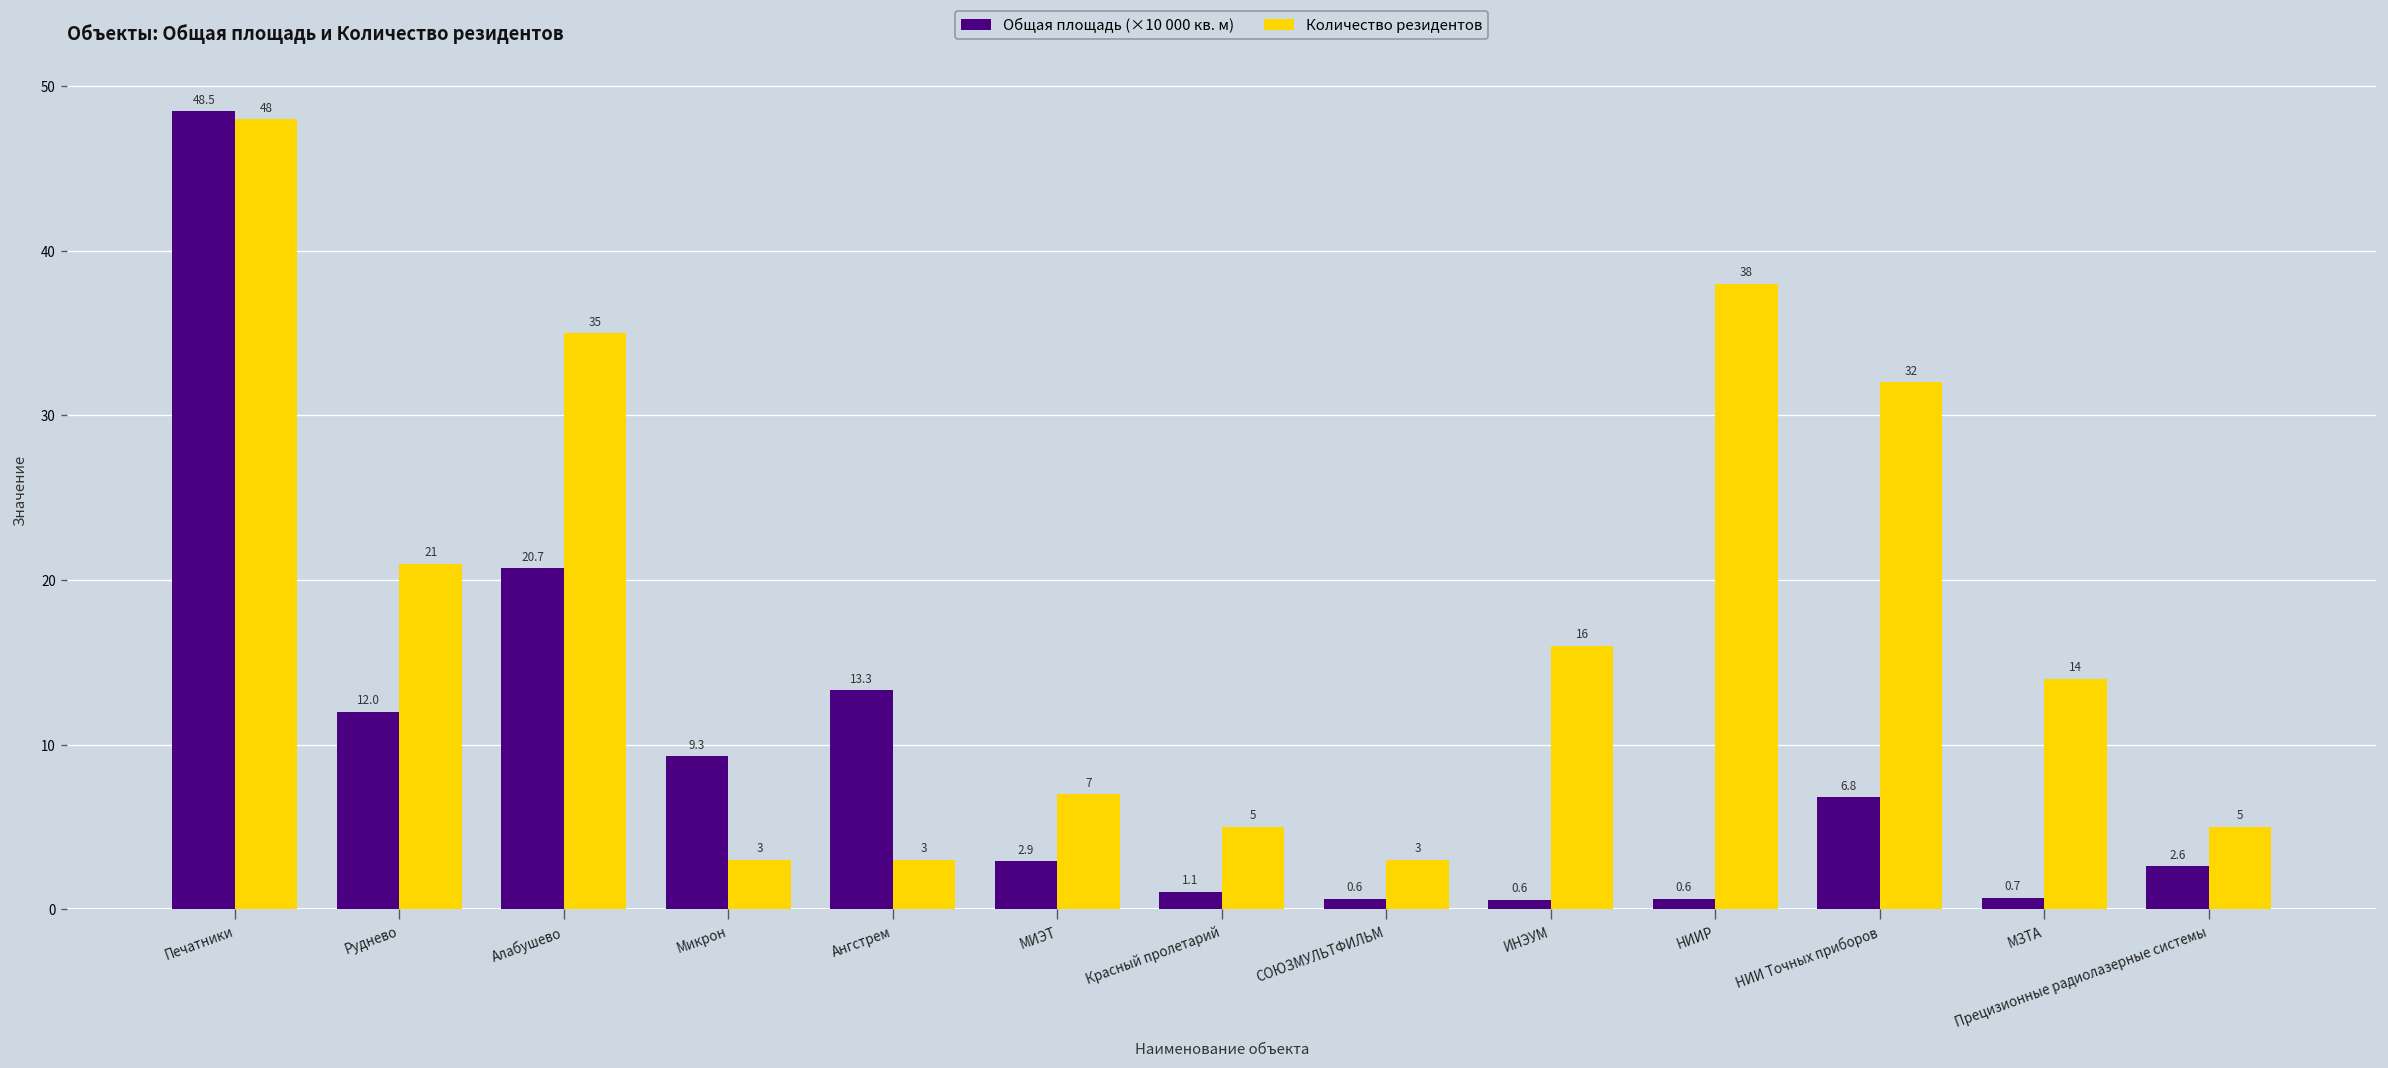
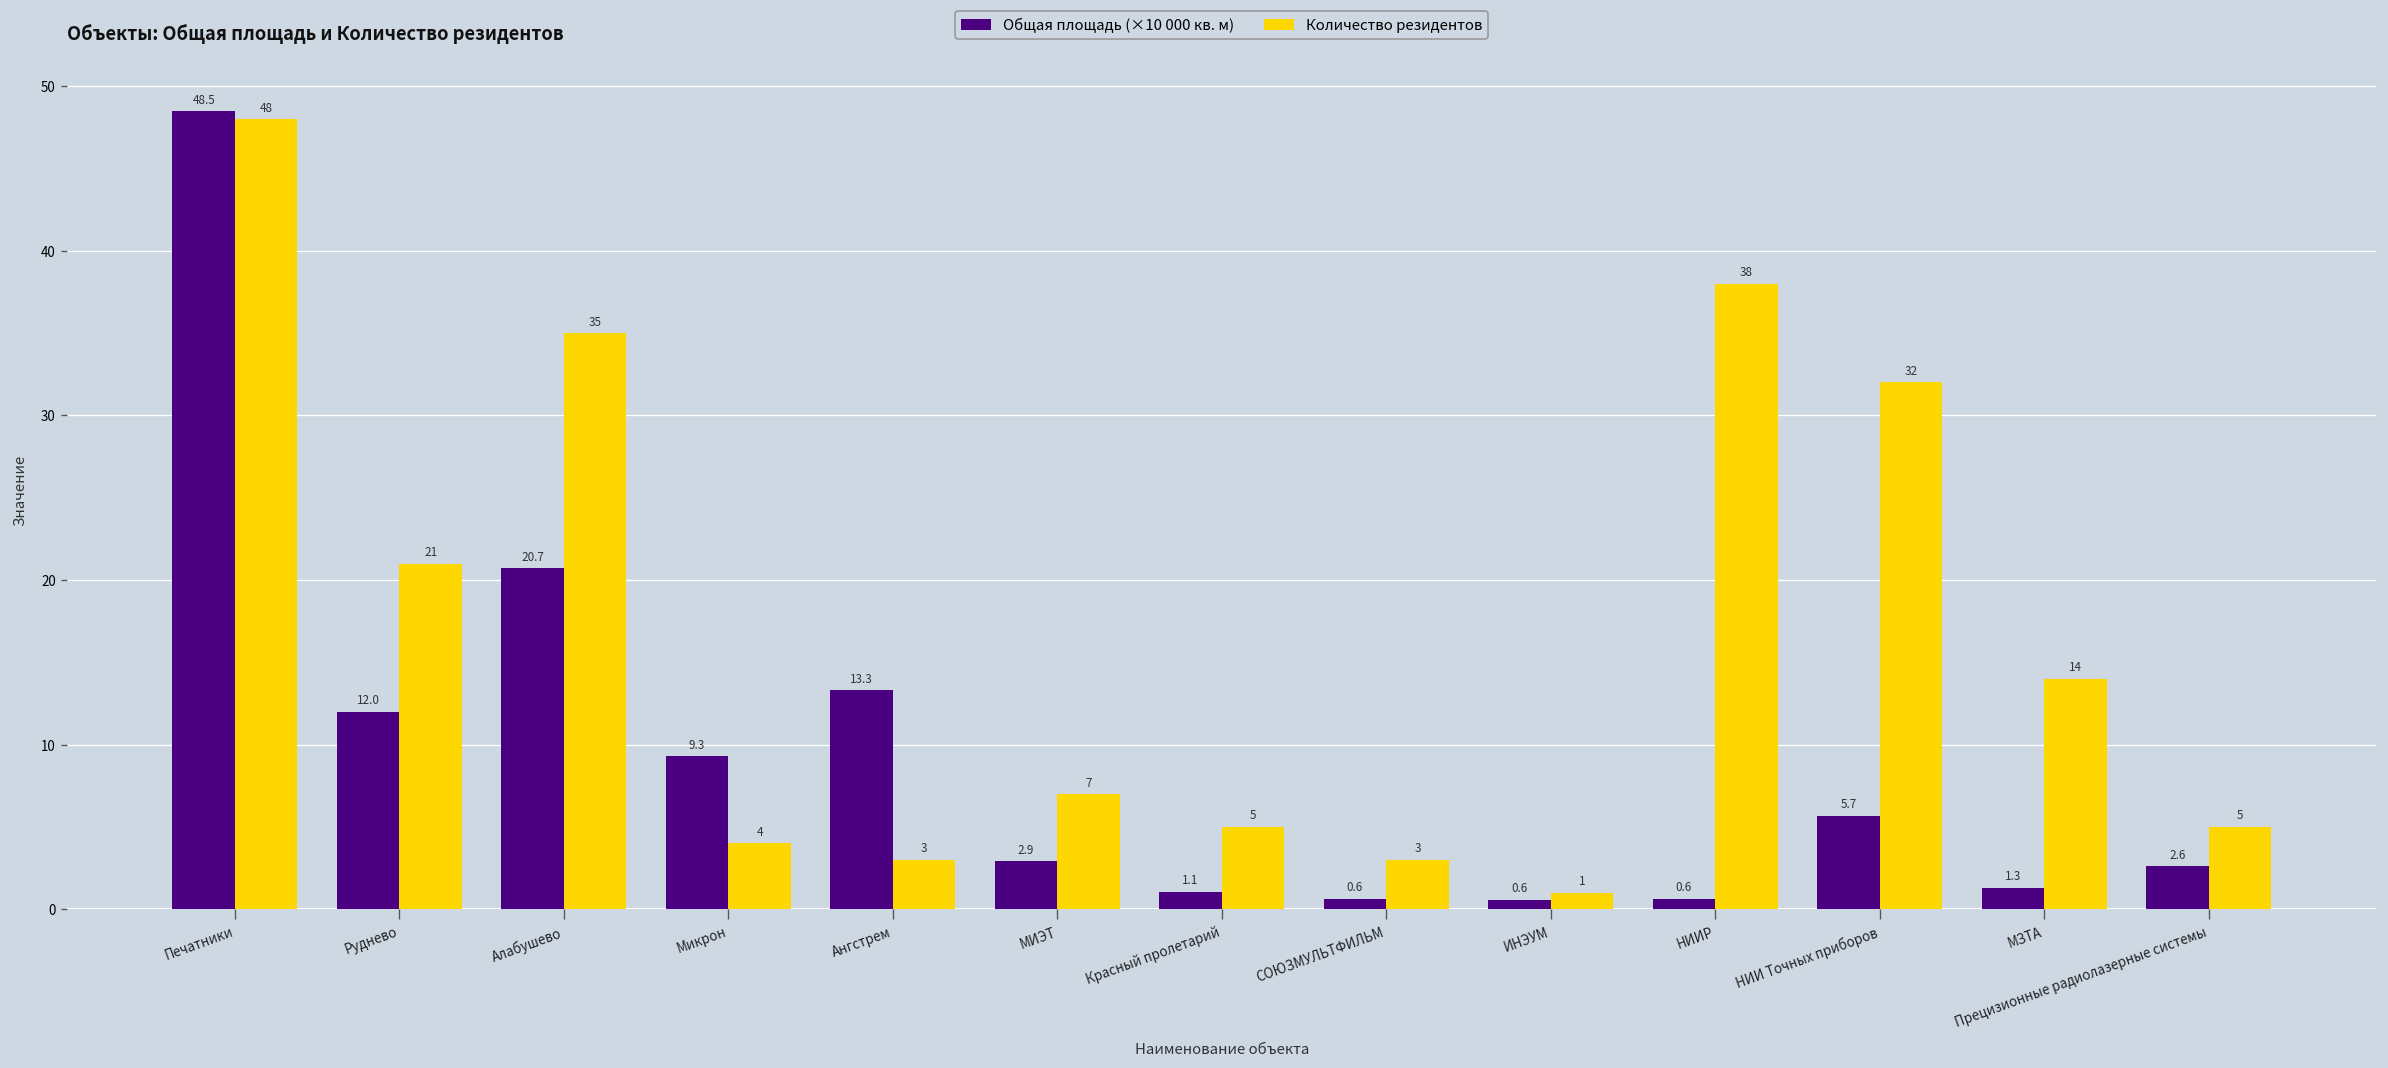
Количество резидентов, Микрон: 3 -> 4
Количество резидентов, ИНЭУМ: 16 -> 1
Общая площадь (×10 000 кв. м), НИИ Точных приборов: 6.8 -> 5.7
Общая площадь (×10 000 кв. м), МЗТА: 0.7 -> 1.3
